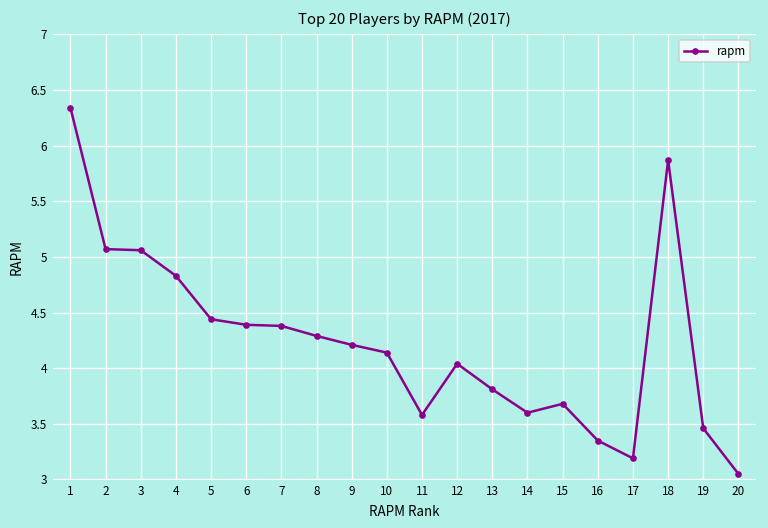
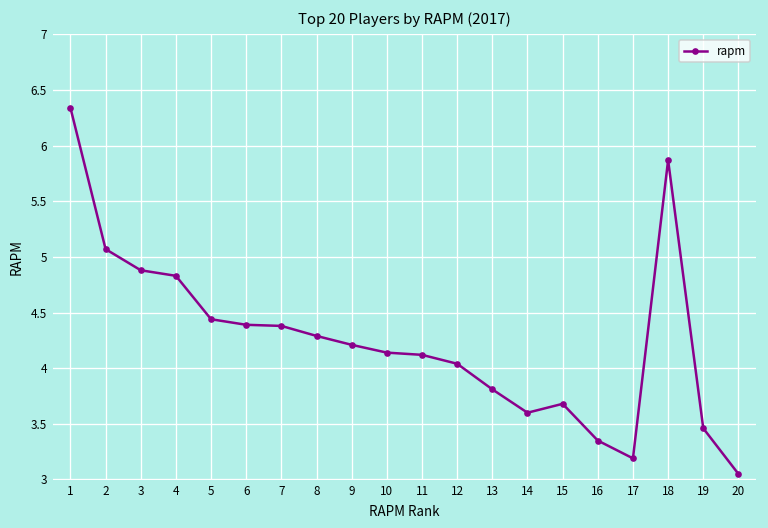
3: 5.1 -> 4.9
11: 3.6 -> 4.1
